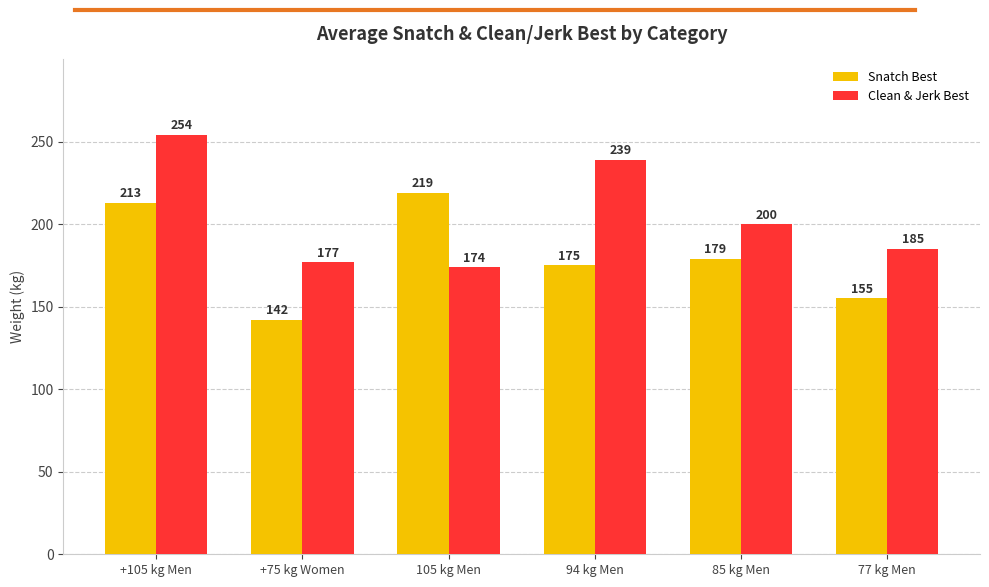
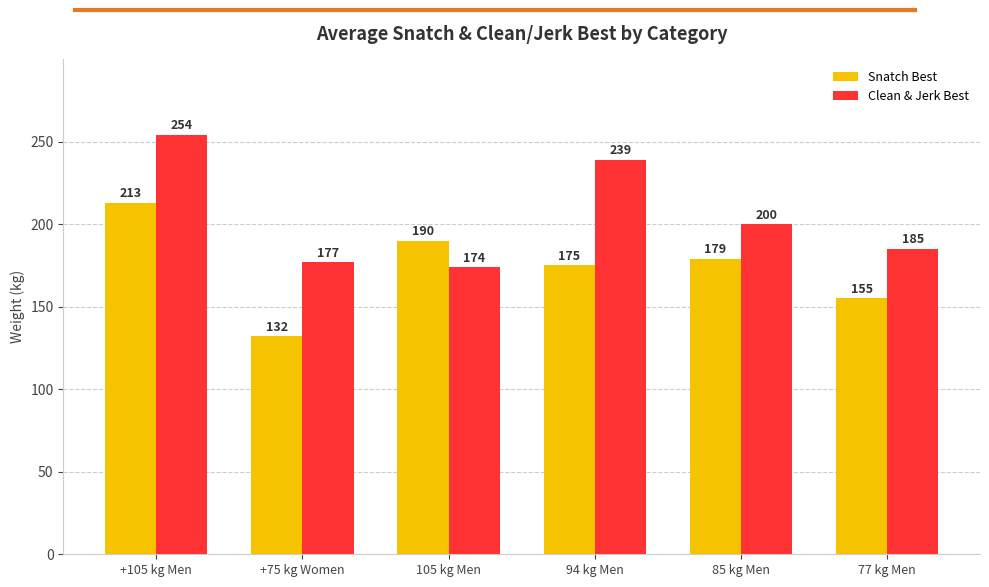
Snatch Best, +75 kg Women: 142 -> 132
Snatch Best, 105 kg Men: 219 -> 190
